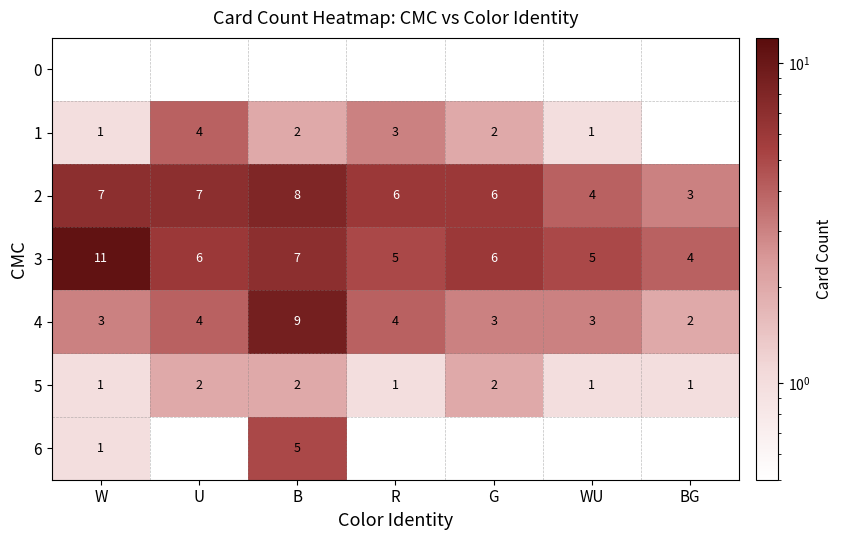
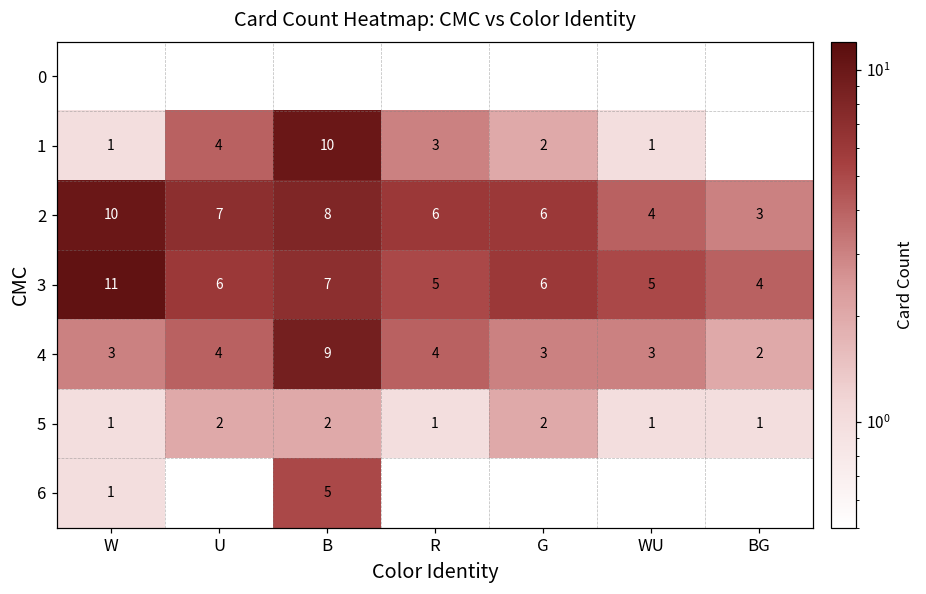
1, B: 2 -> 10
2, W: 7 -> 10
